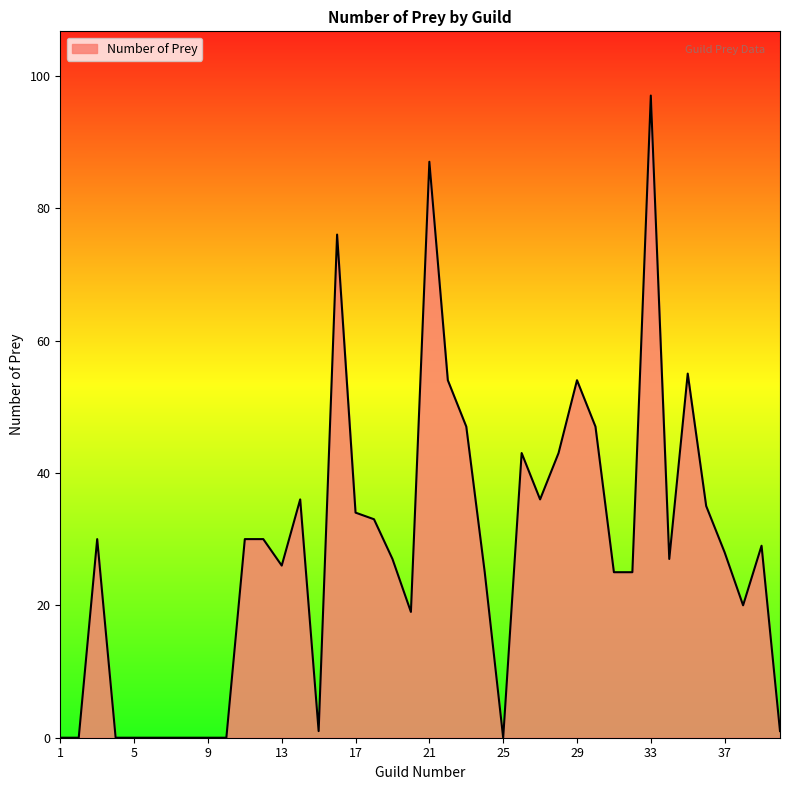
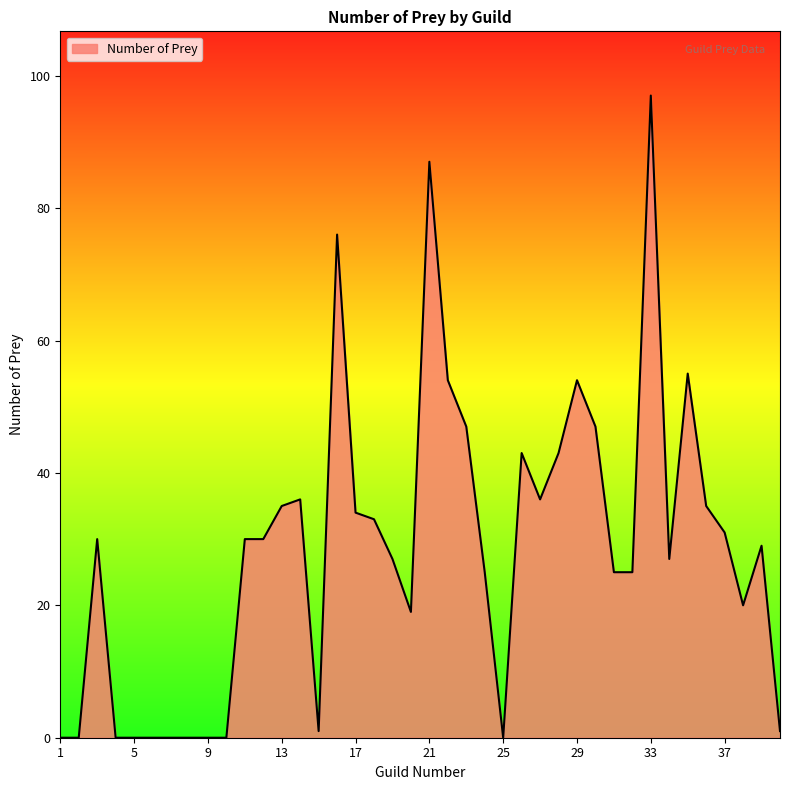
13: 26 -> 35
37: 28 -> 31
